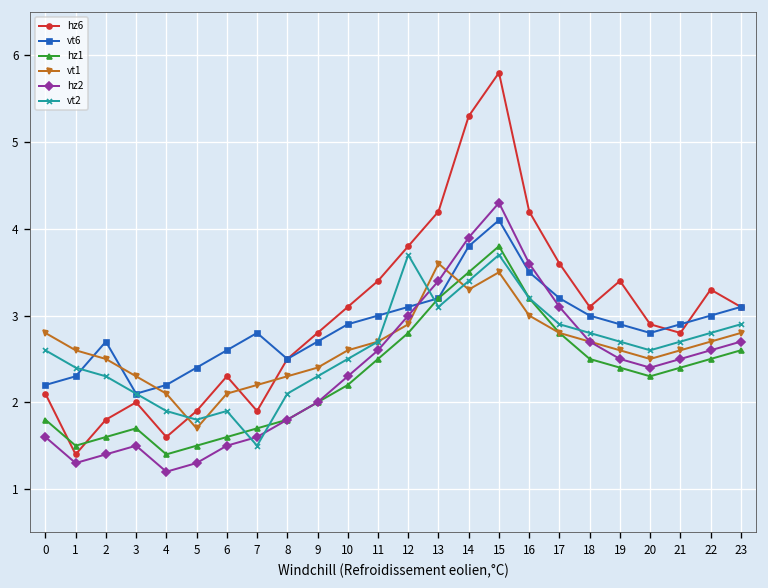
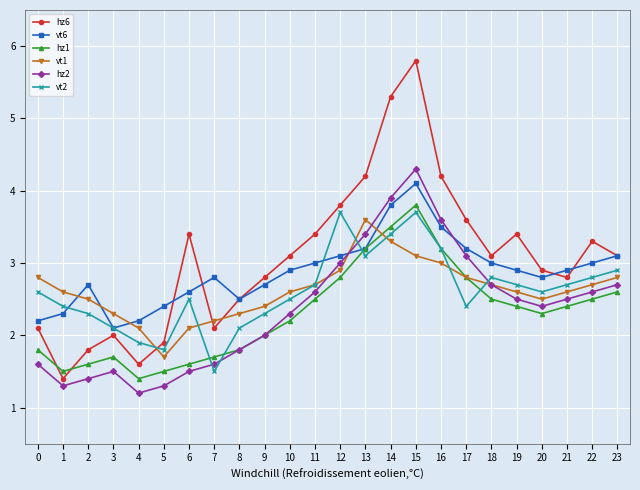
hz6, 6: 2.3 -> 3.4
vt2, 6: 1.9 -> 2.5
hz6, 7: 1.9 -> 2.1
vt1, 15: 3.5 -> 3.1
vt2, 17: 2.9 -> 2.4
